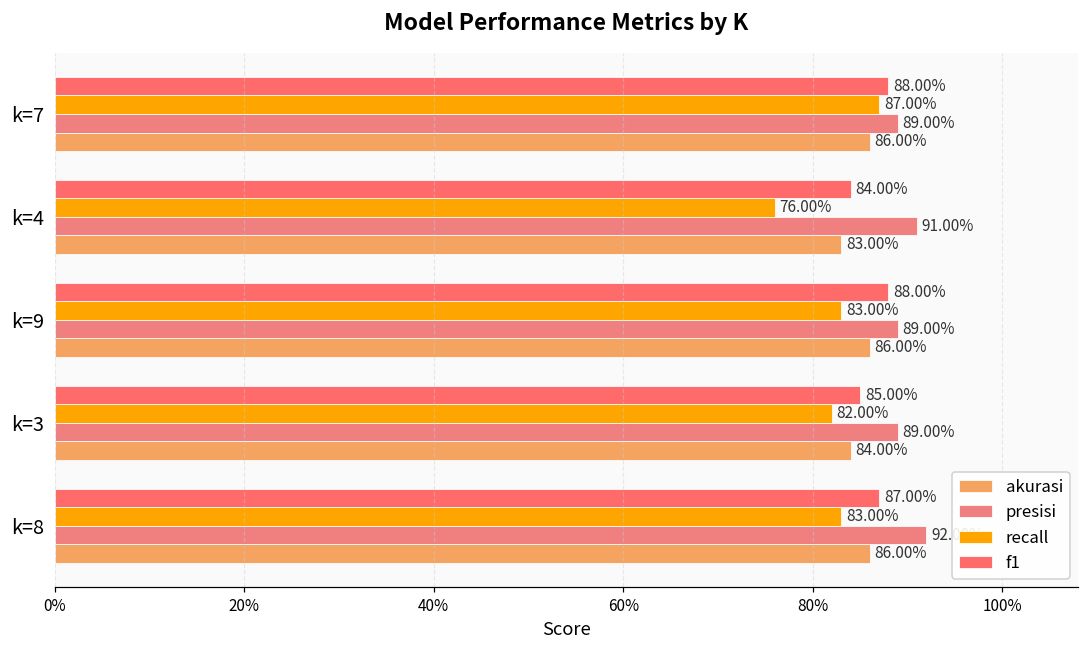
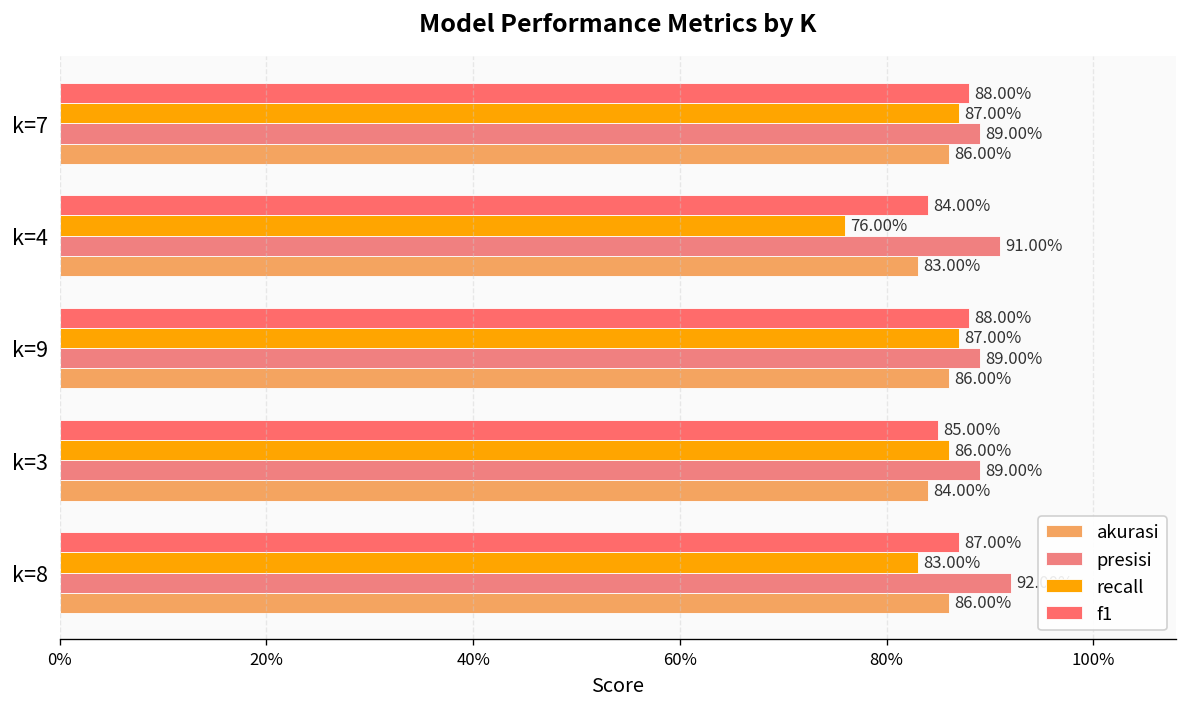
recall, k=9: 83.00% -> 87.00%
recall, k=3: 82.00% -> 86.00%
